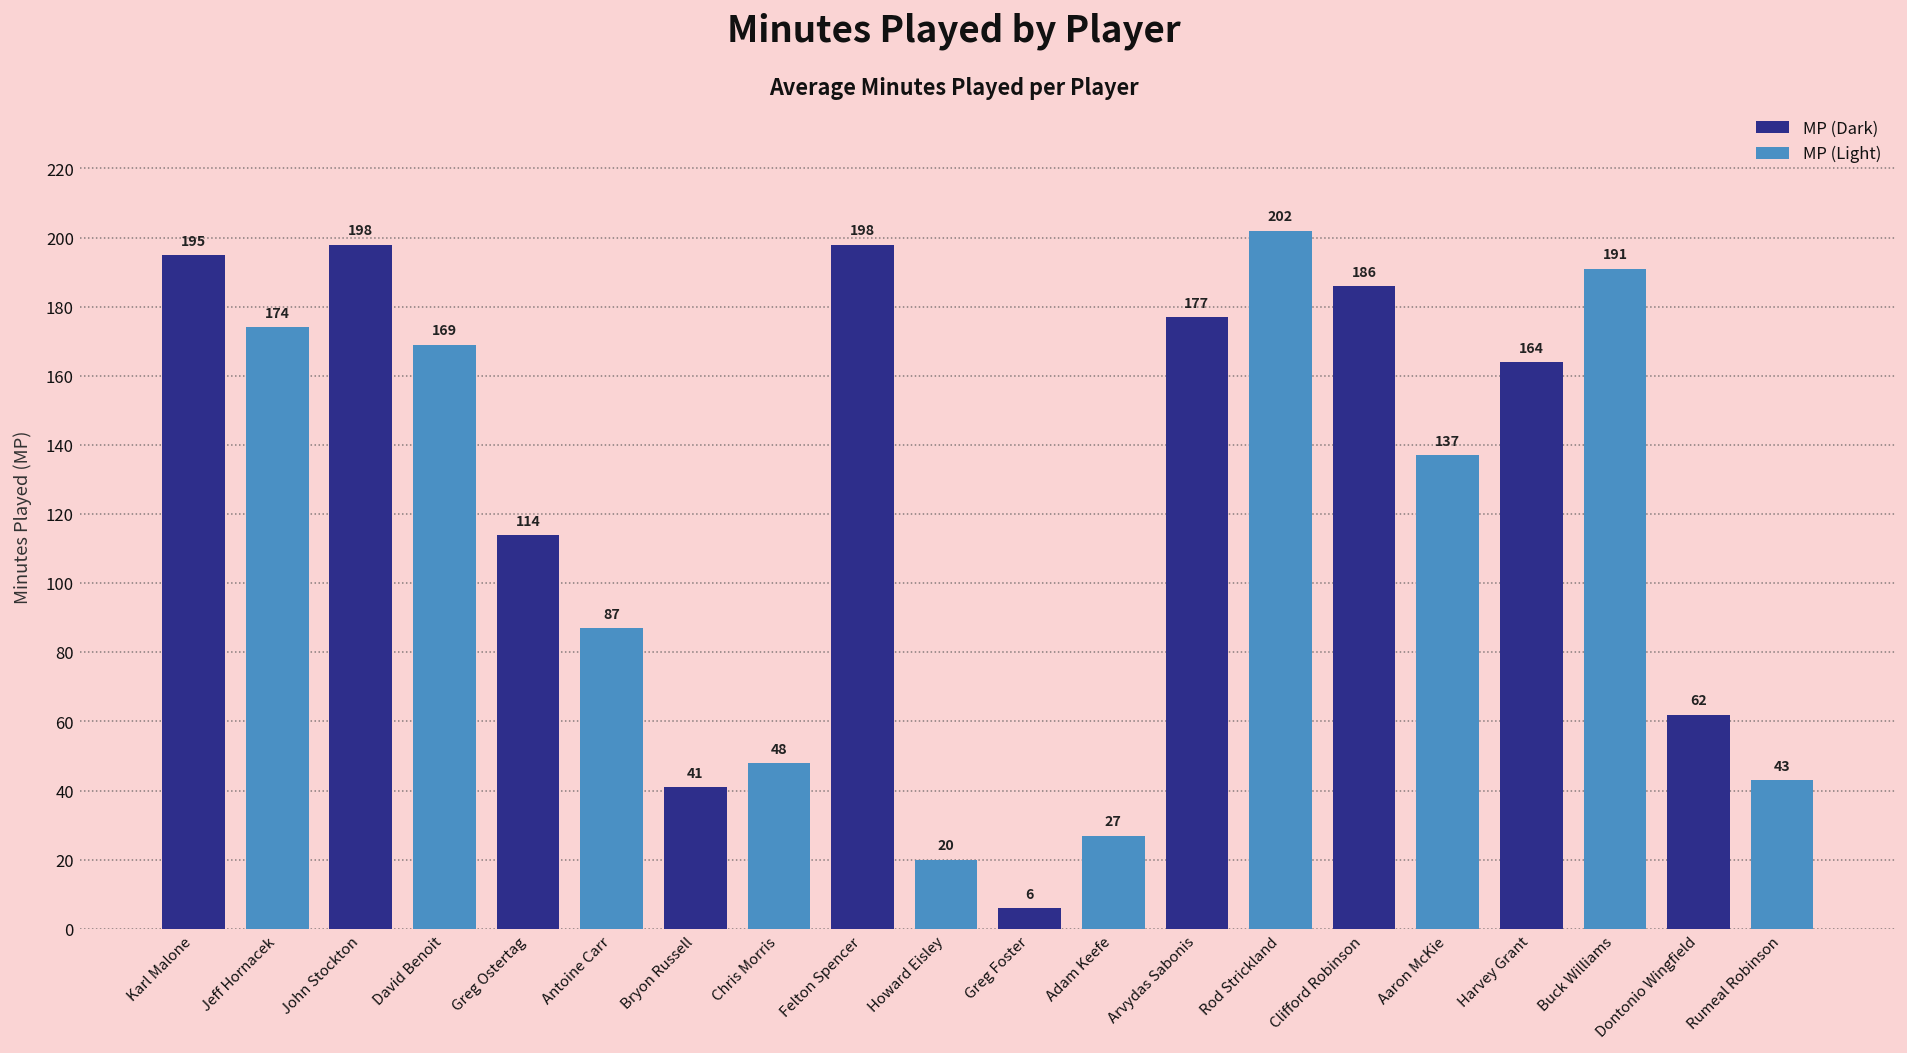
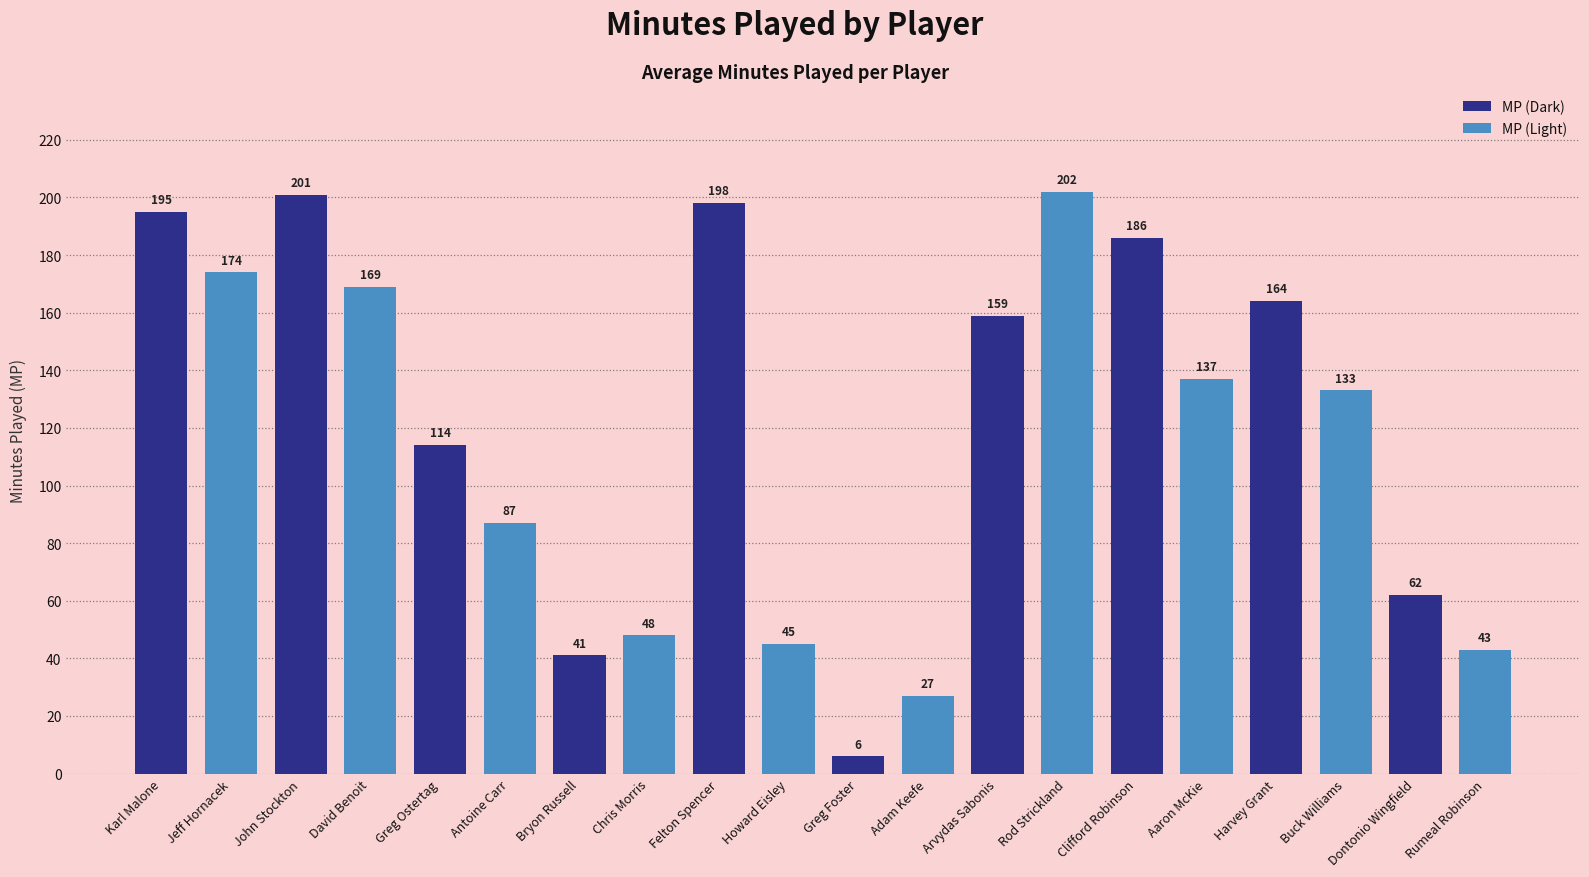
John Stockton: 198 -> 201
Howard Eisley: 20 -> 45
Arvydas Sabonis: 177 -> 159
Buck Williams: 191 -> 133
